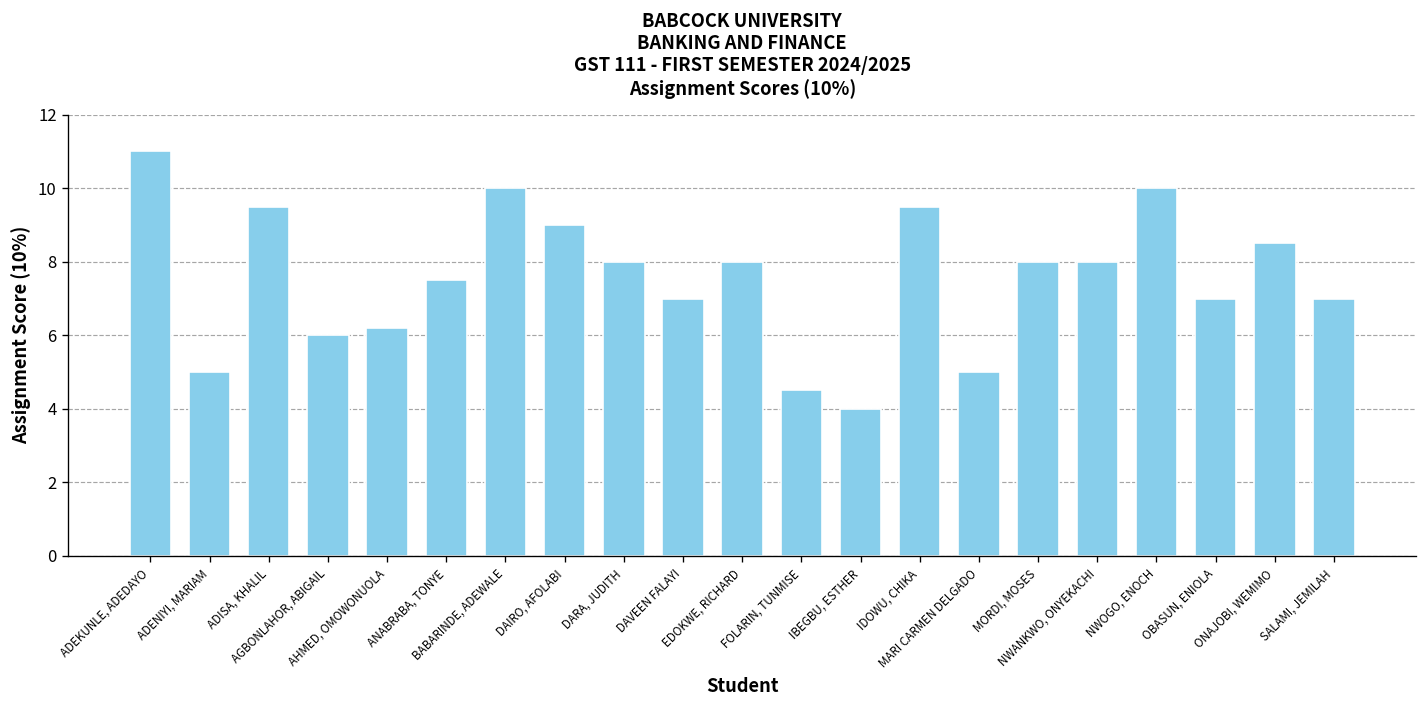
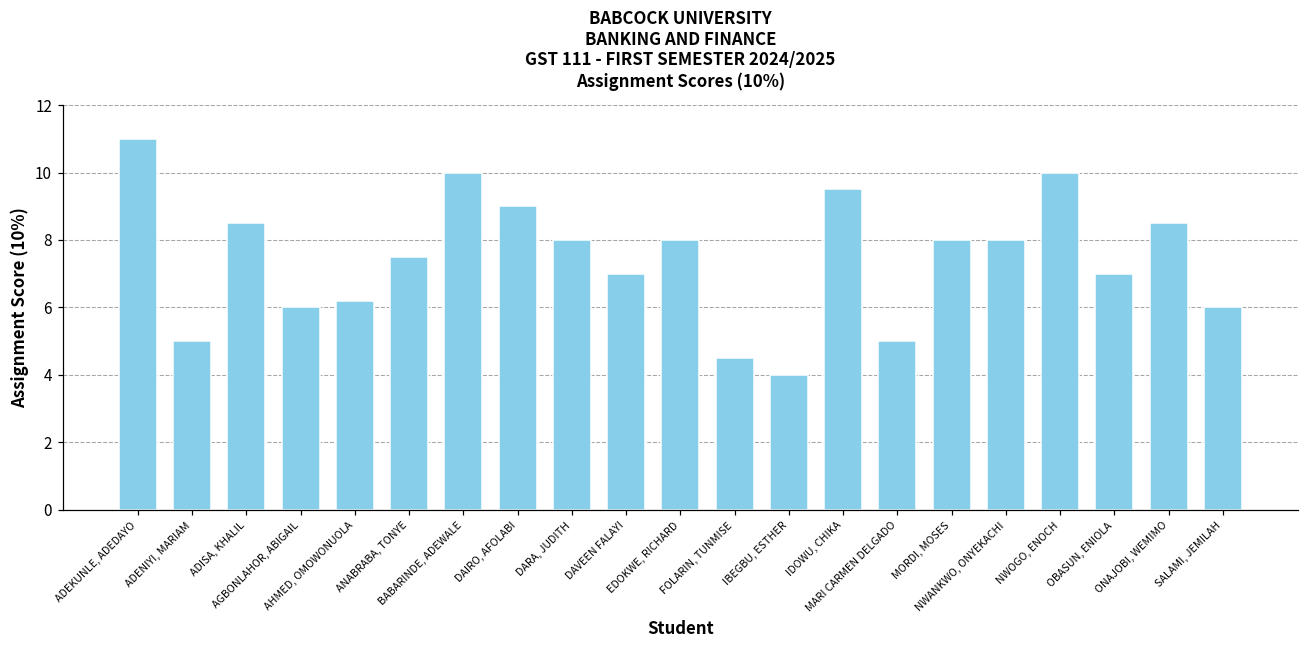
ADISA, KHALIL: 9.5 -> 8.5
SALAMI, JEMILAH: 7 -> 6
